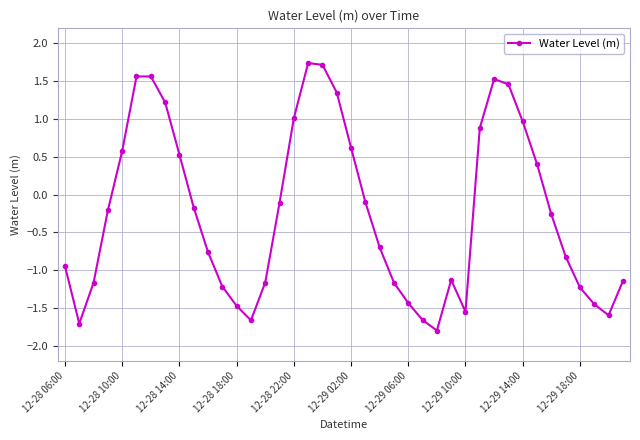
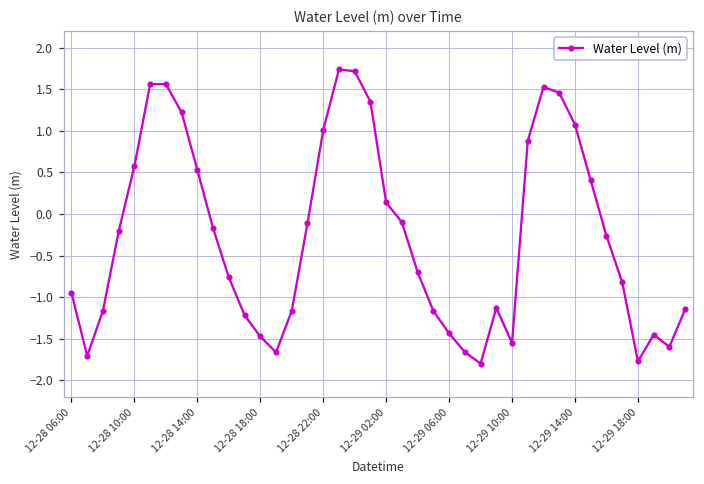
12-29 02:00: 0.6 -> 0.1
12-29 14:00: 1.0 -> 1.1
12-29 18:00: -1.2 -> -1.8
